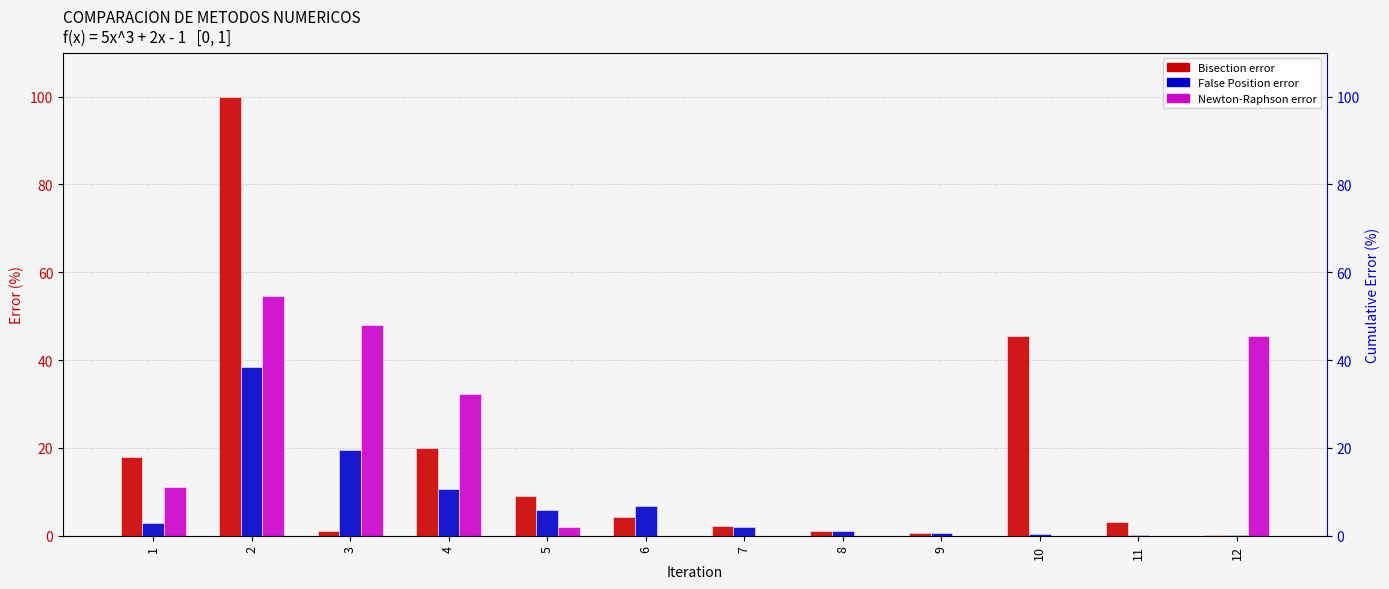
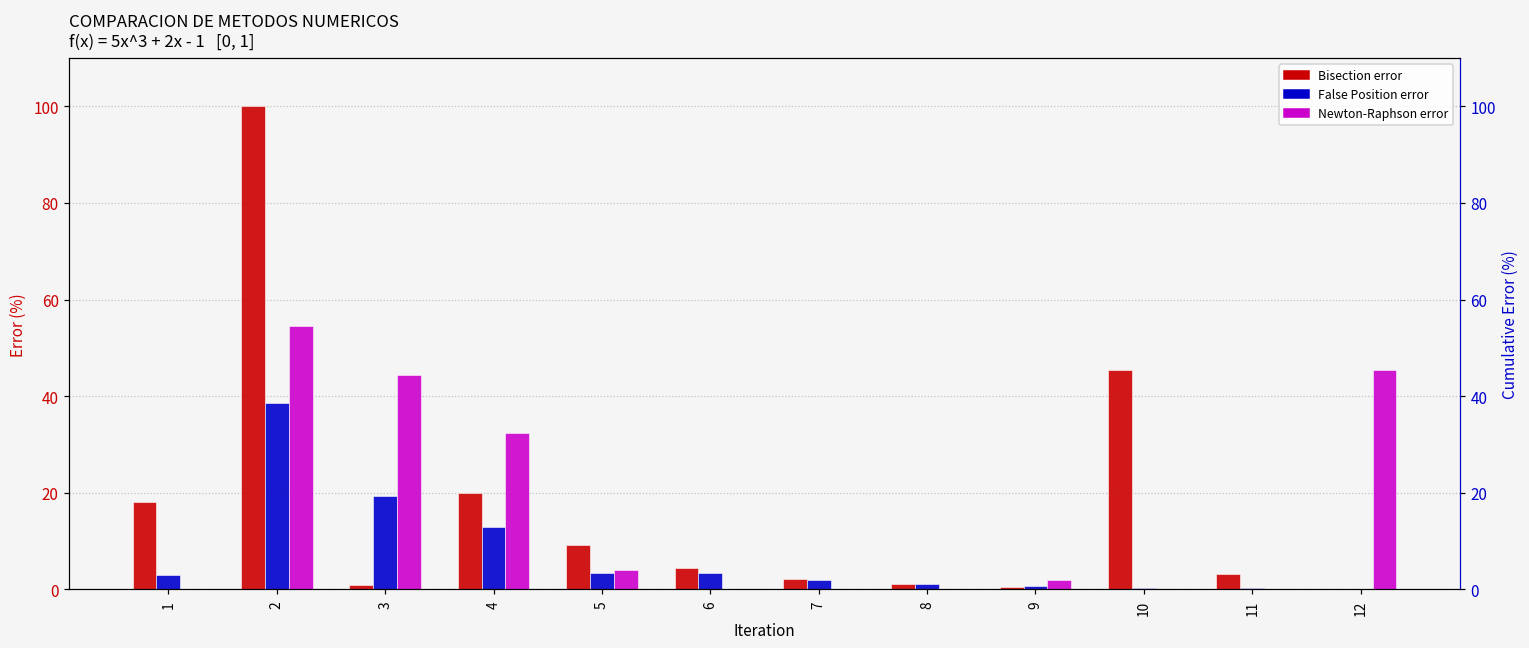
Newton-Raphson error, 1: 11 -> 0
Newton-Raphson error, 3: 48 -> 44
False Position error, 4: 11 -> 13
False Position error, 5: 6 -> 3
Newton-Raphson error, 5: 2 -> 4
False Position error, 6: 7 -> 3
Newton-Raphson error, 9: 0 -> 2
